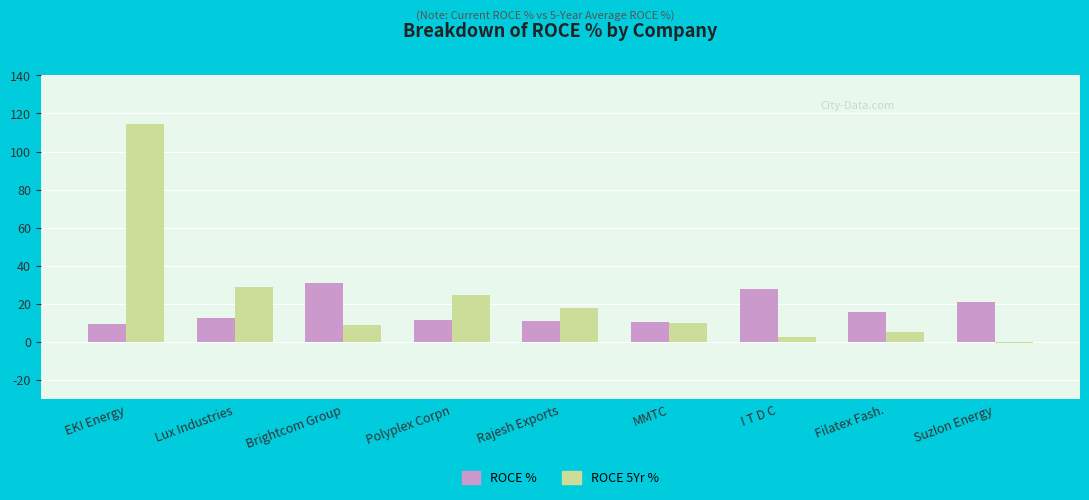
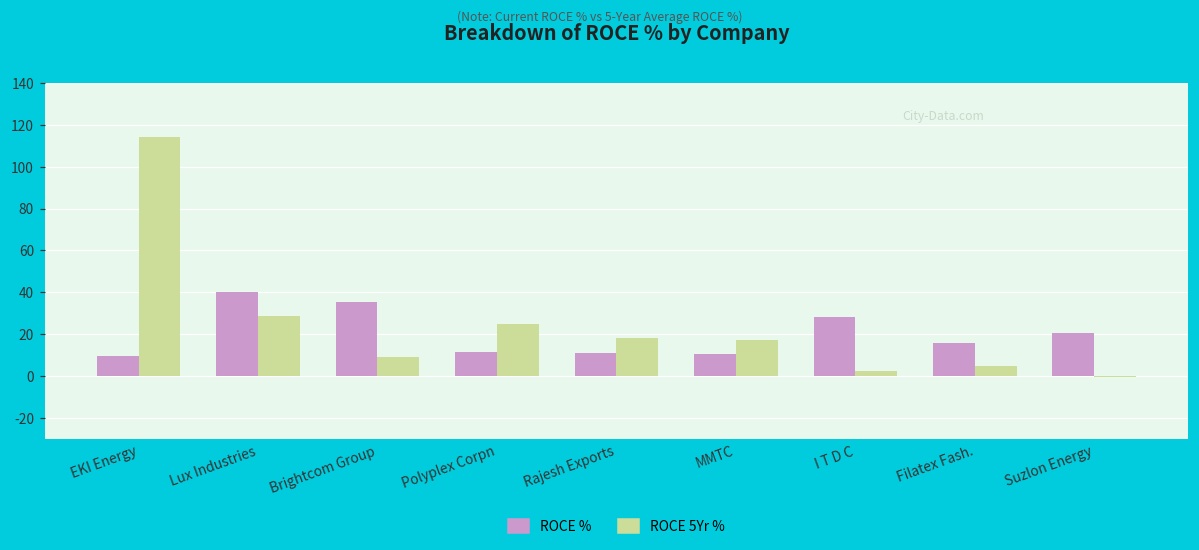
ROCE %, Lux Industries: 13 -> 40
ROCE %, Brightcom Group: 31 -> 36
ROCE 5Yr %, MMTC: 10 -> 17
